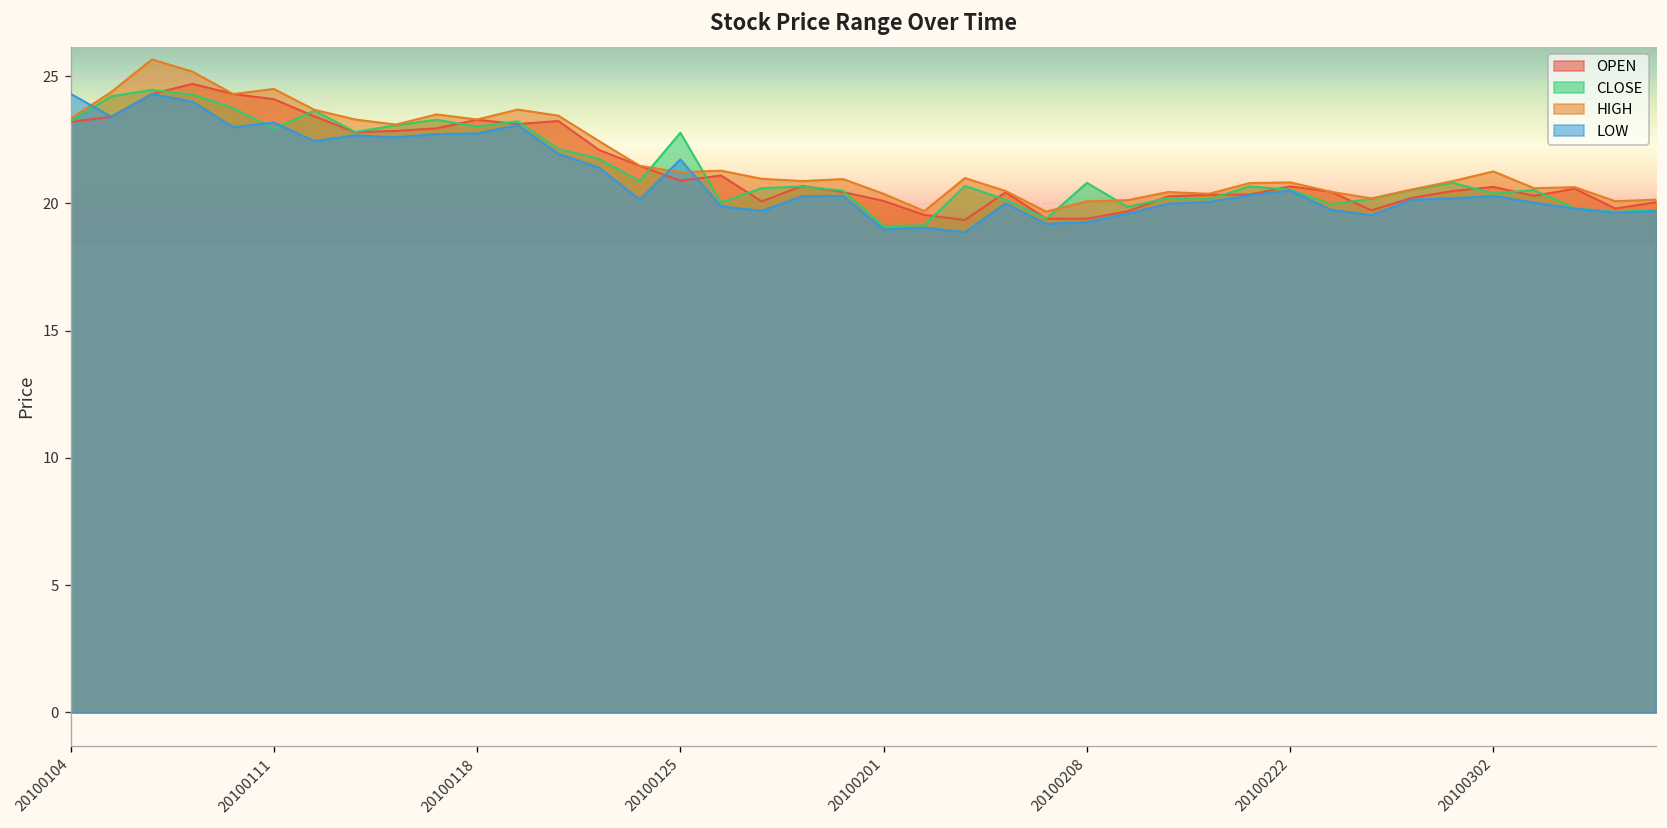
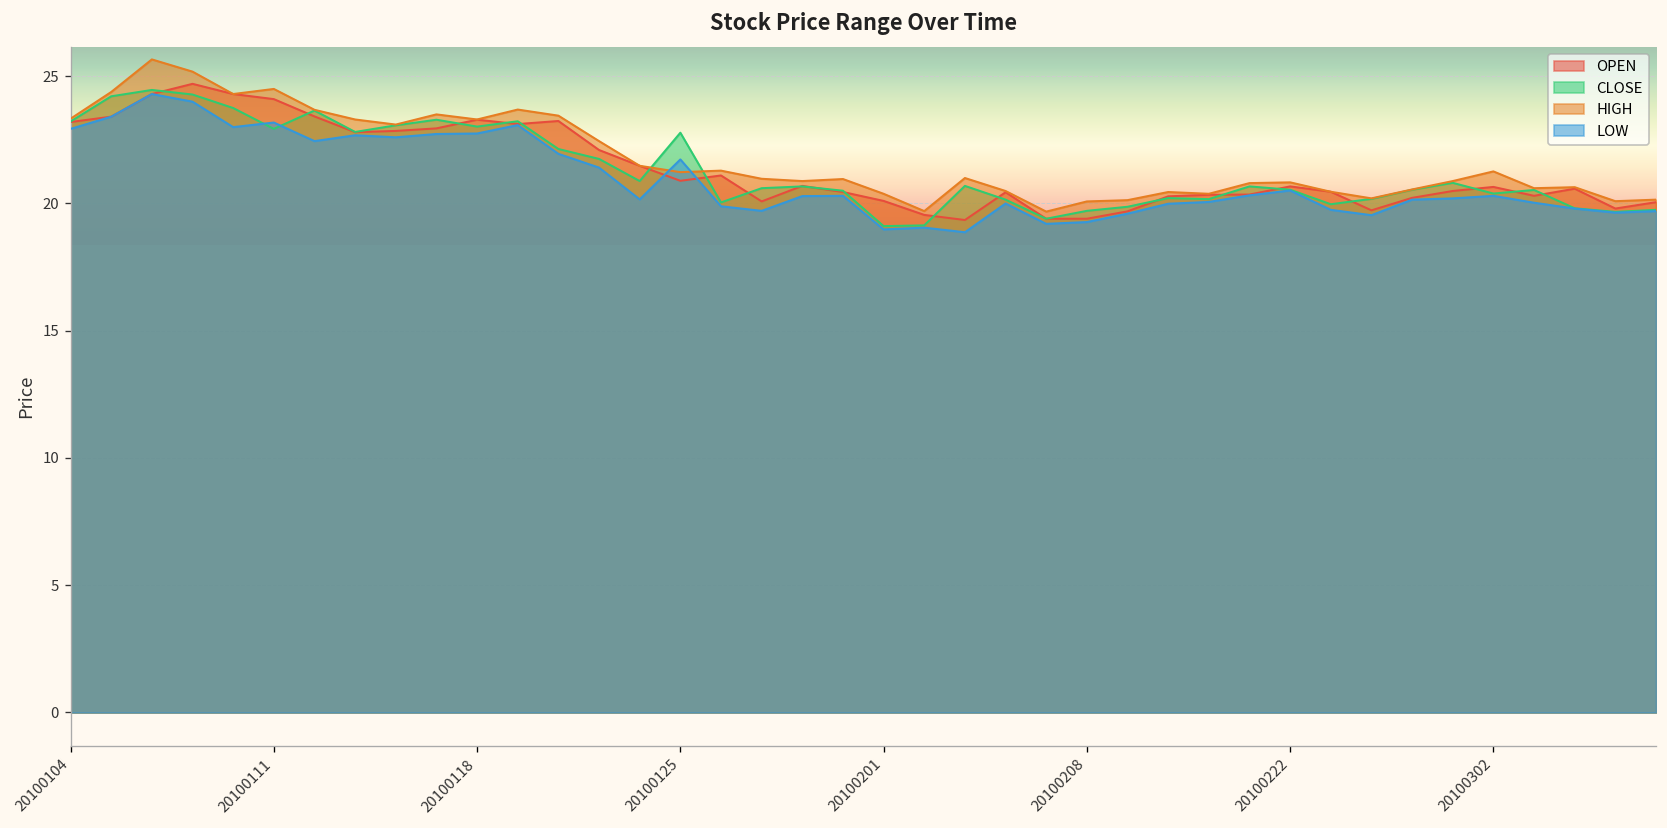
LOW, 20100104: 24.3 -> 22.9
CLOSE, 20100208: 20.8 -> 19.7
